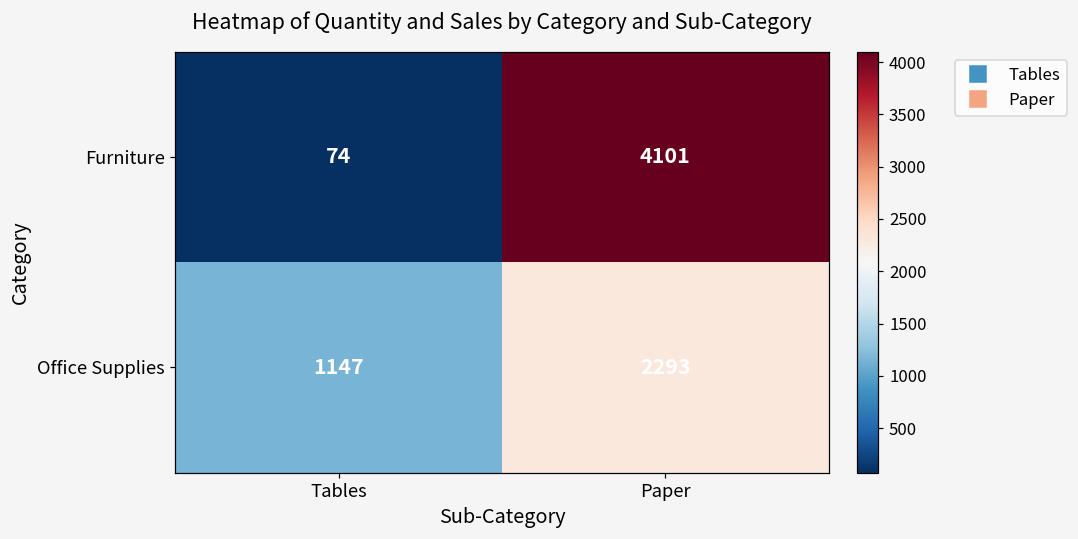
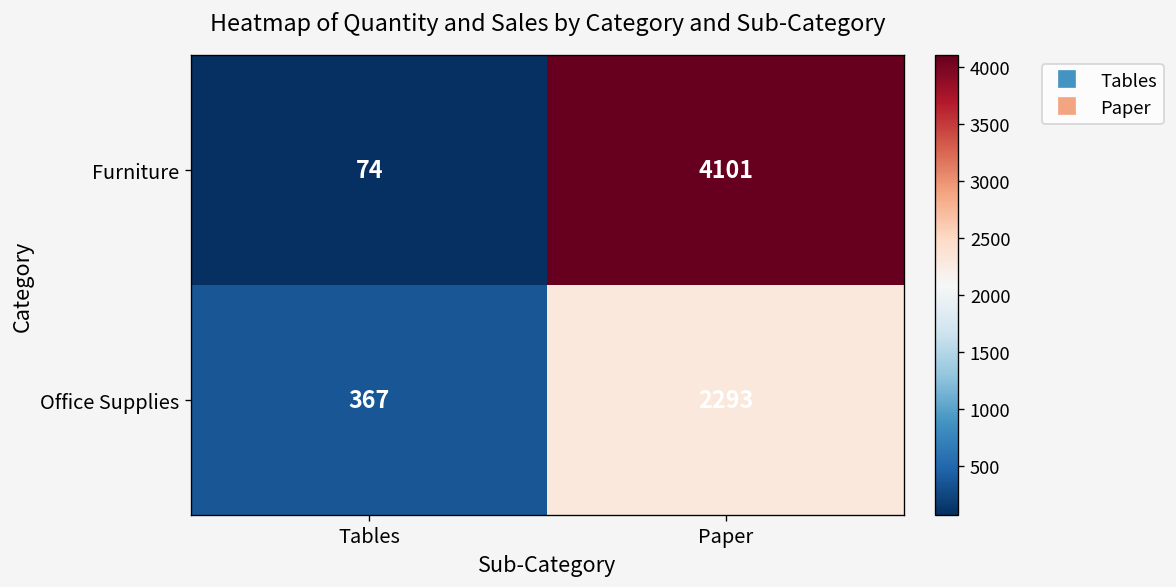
Office Supplies, Tables: 1147 -> 367
